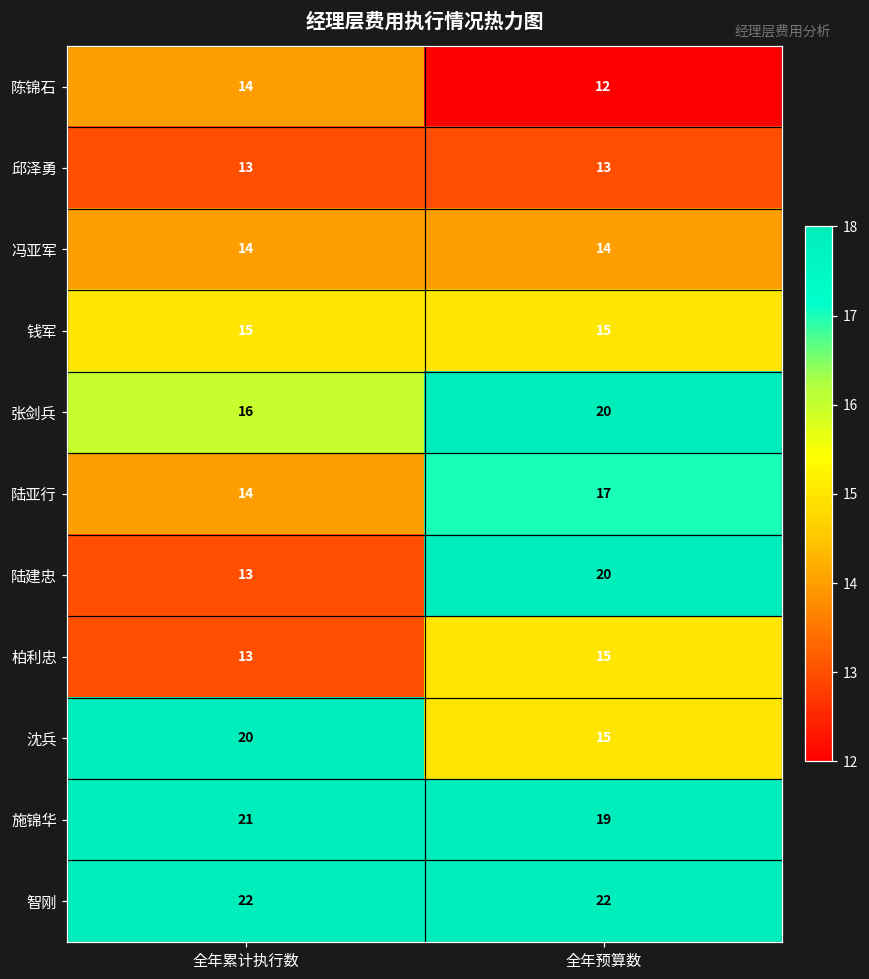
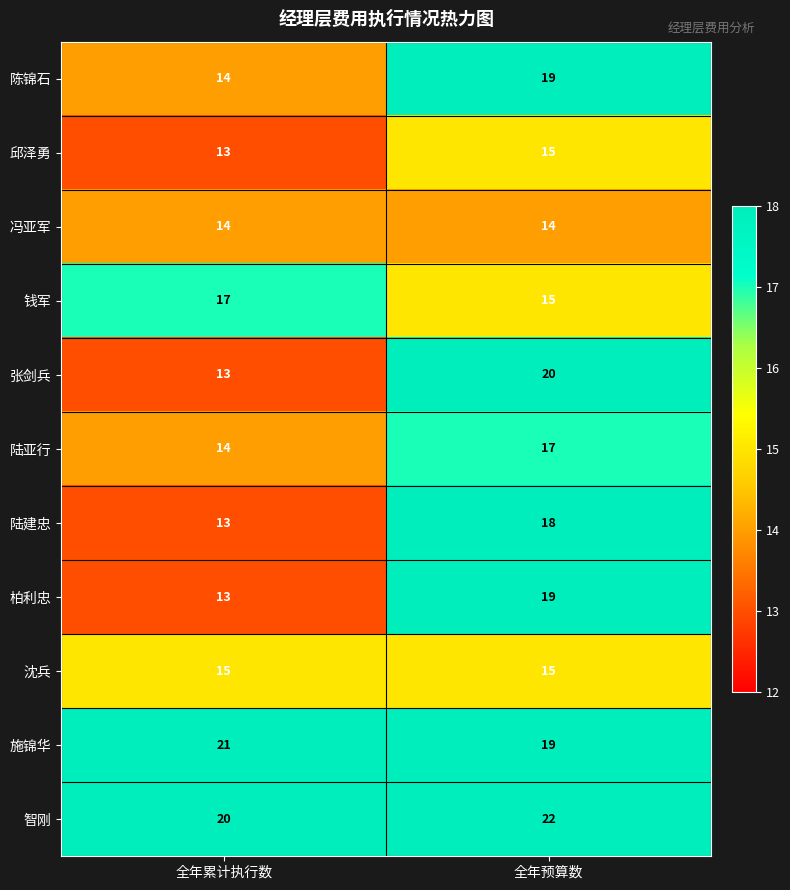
陈锦石, 全年预算数: 12 -> 19
邱泽勇, 全年预算数: 13 -> 15
钱军, 全年累计执行数: 15 -> 17
张剑兵, 全年累计执行数: 16 -> 13
陆建忠, 全年预算数: 20 -> 18
柏利忠, 全年预算数: 15 -> 19
沈兵, 全年累计执行数: 20 -> 15
智刚, 全年累计执行数: 22 -> 20
